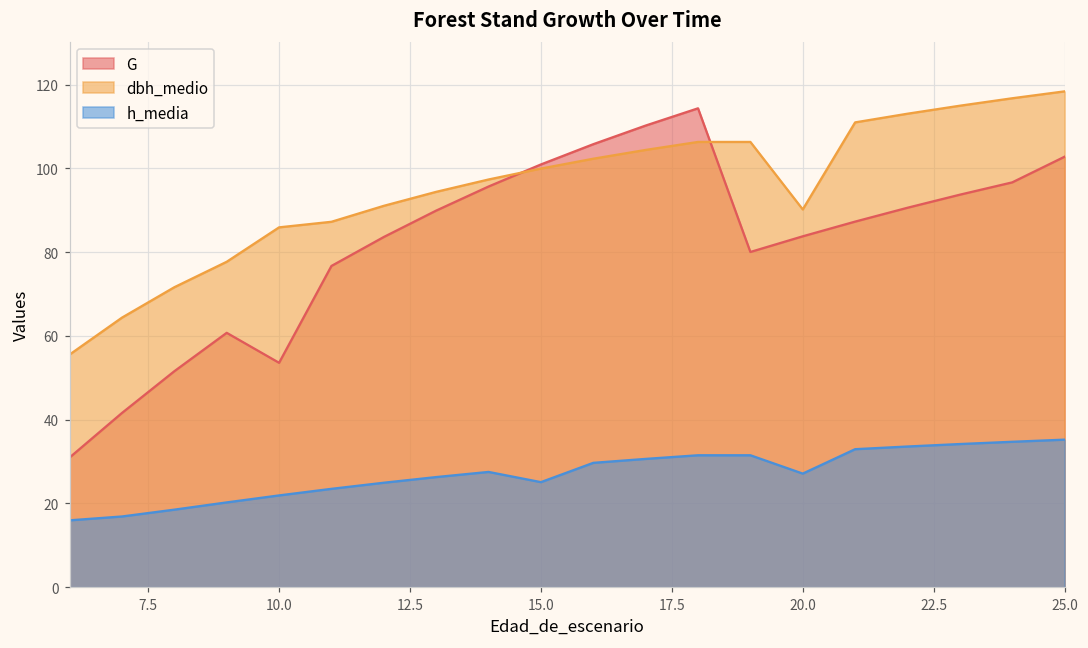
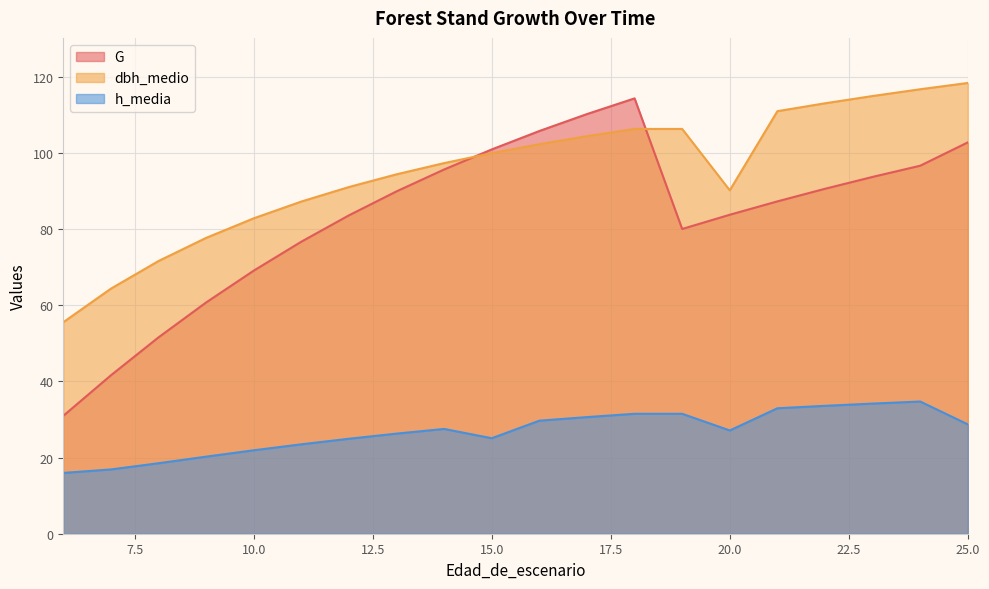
G, 10.0: 54 -> 69
dbh_medio, 10.0: 86 -> 83
h_media, 25.0: 35 -> 29
